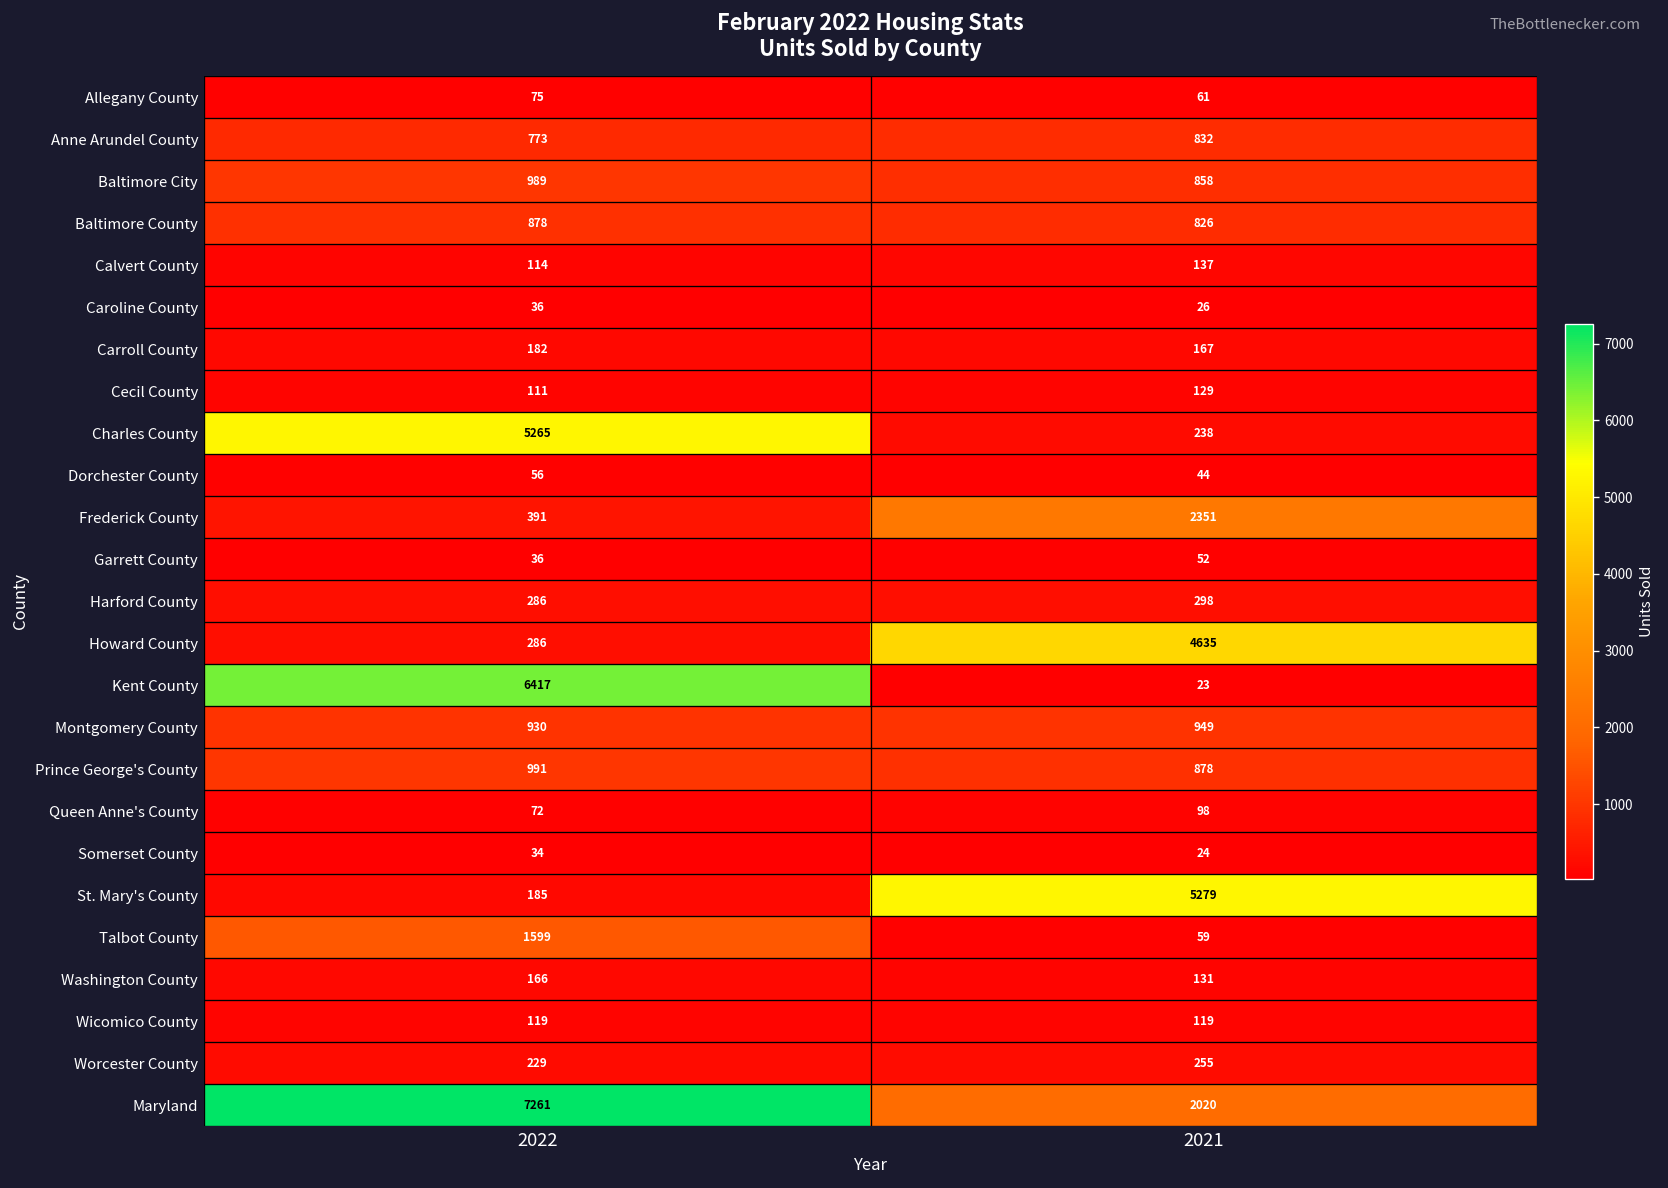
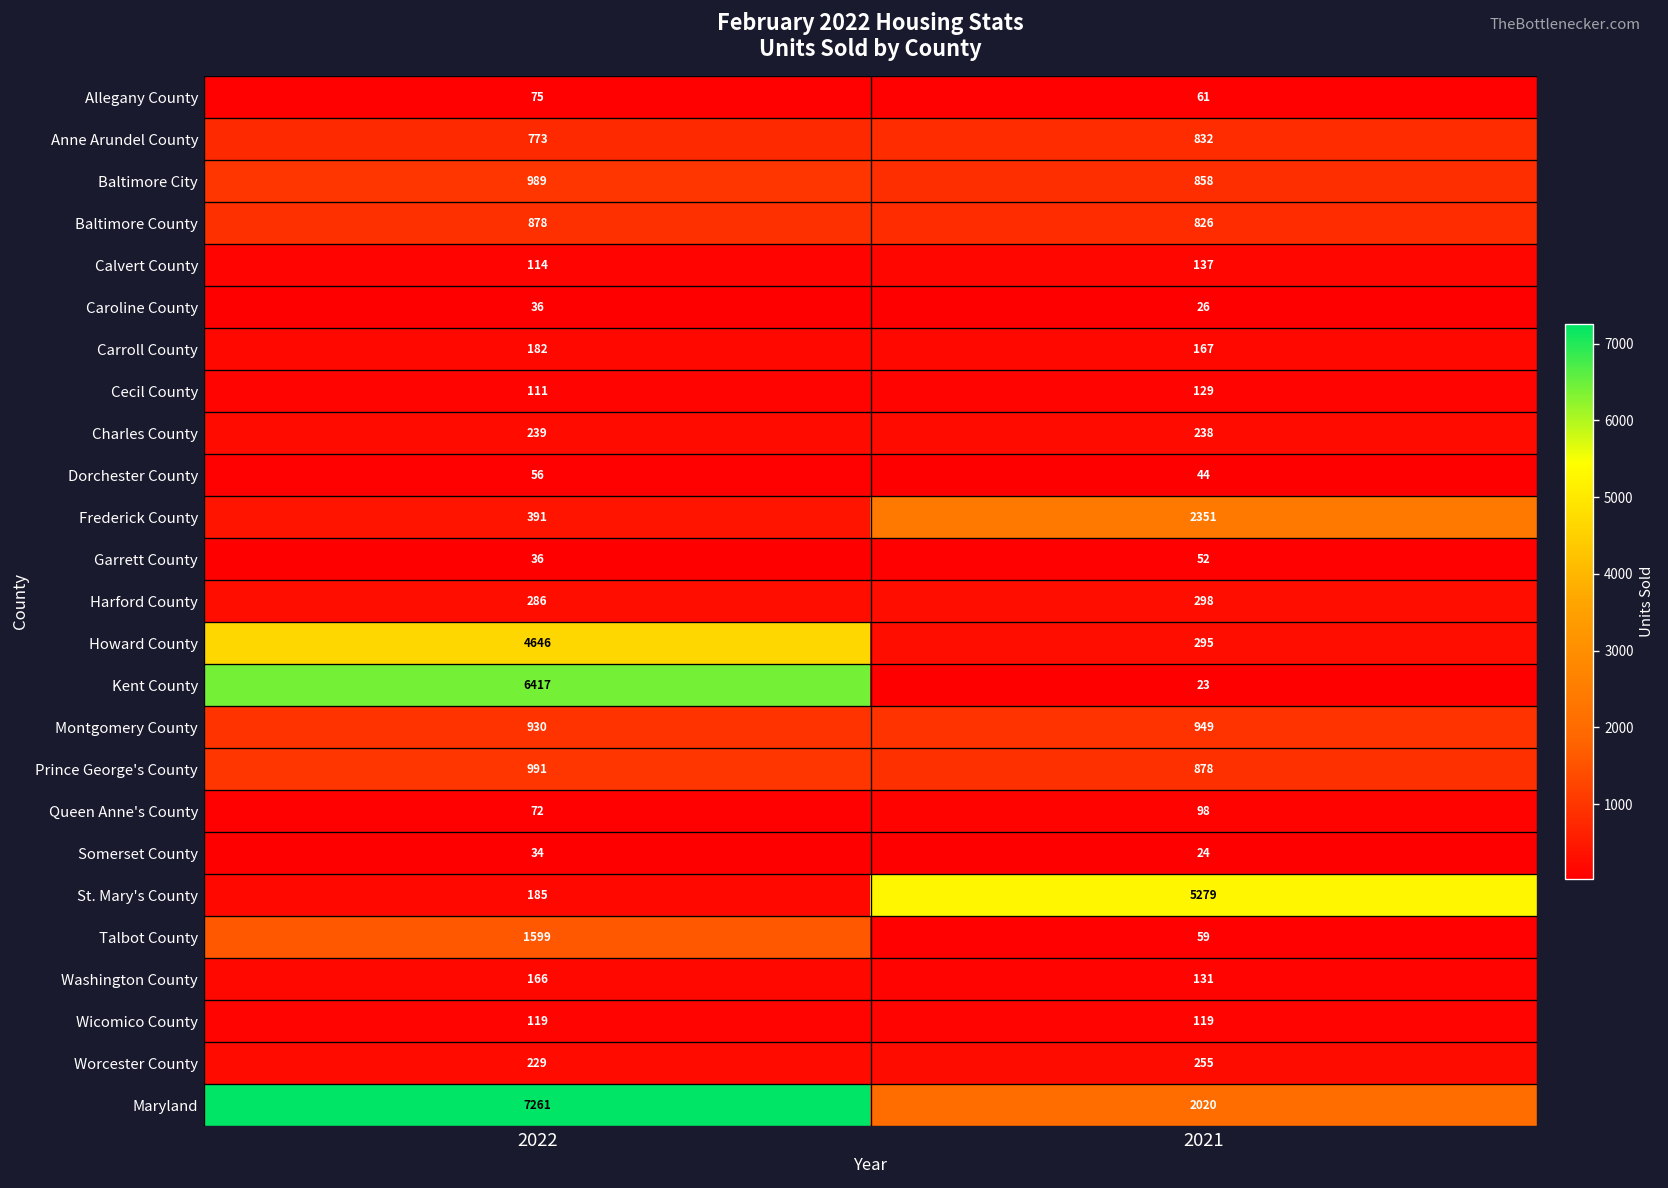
Charles County, 2022: 5265 -> 239
Howard County, 2022: 286 -> 4646
Howard County, 2021: 4635 -> 295
